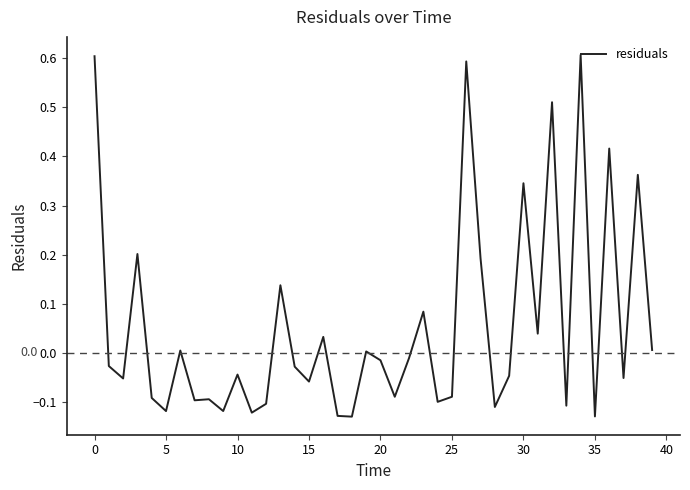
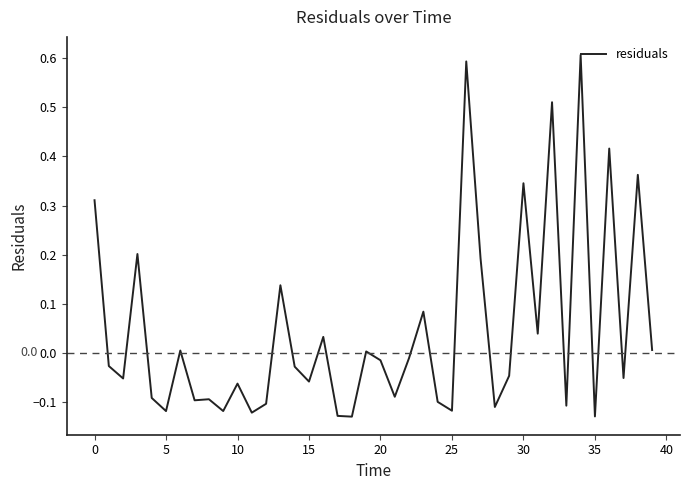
0: 0.60 -> 0.31
10: -0.04 -> -0.06
25: -0.09 -> -0.12
